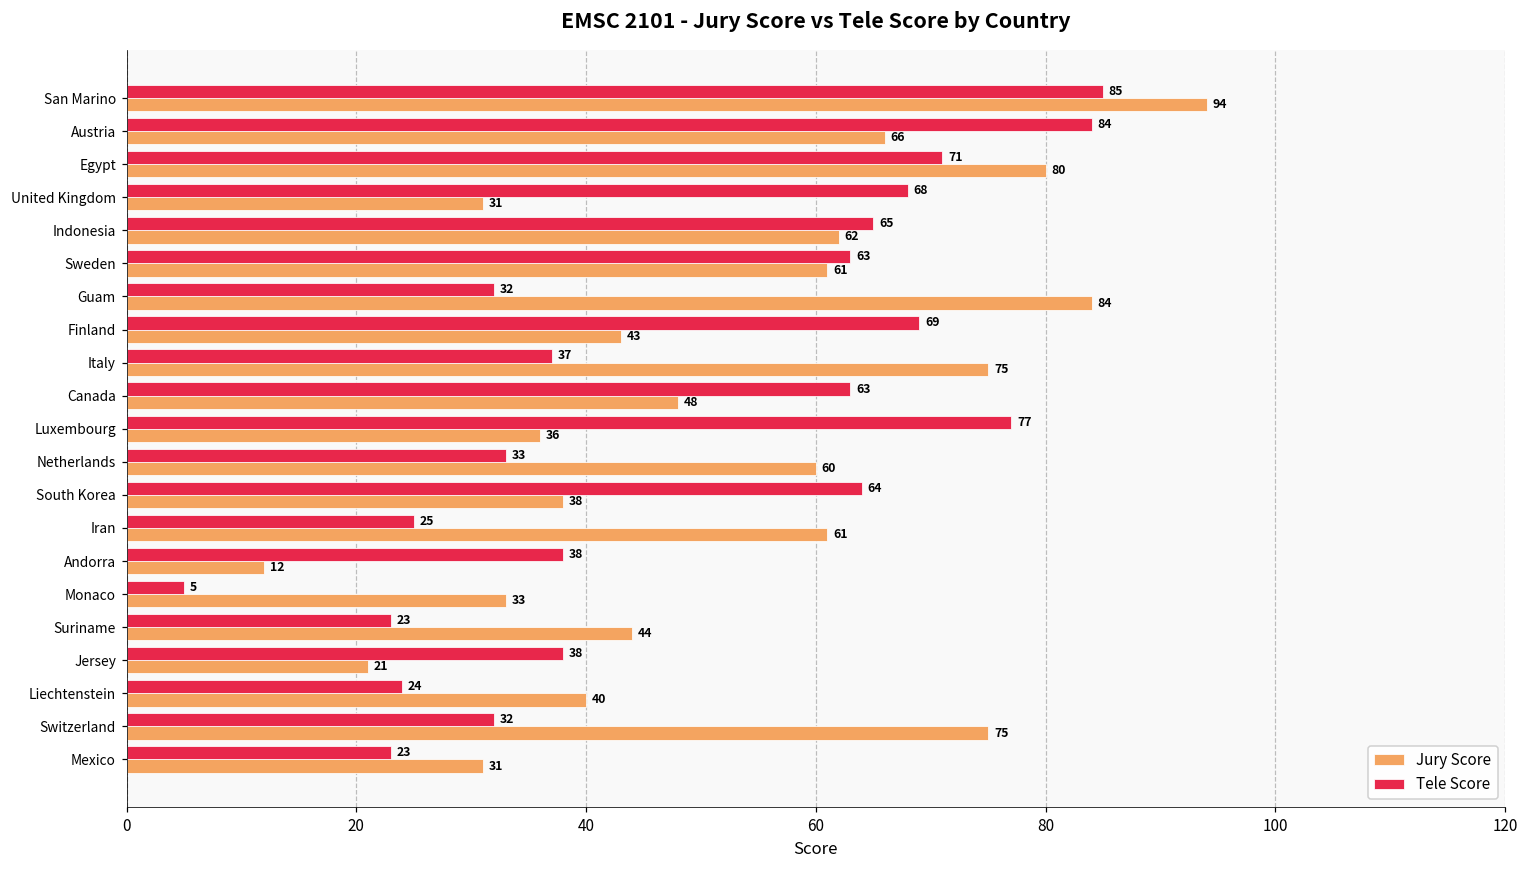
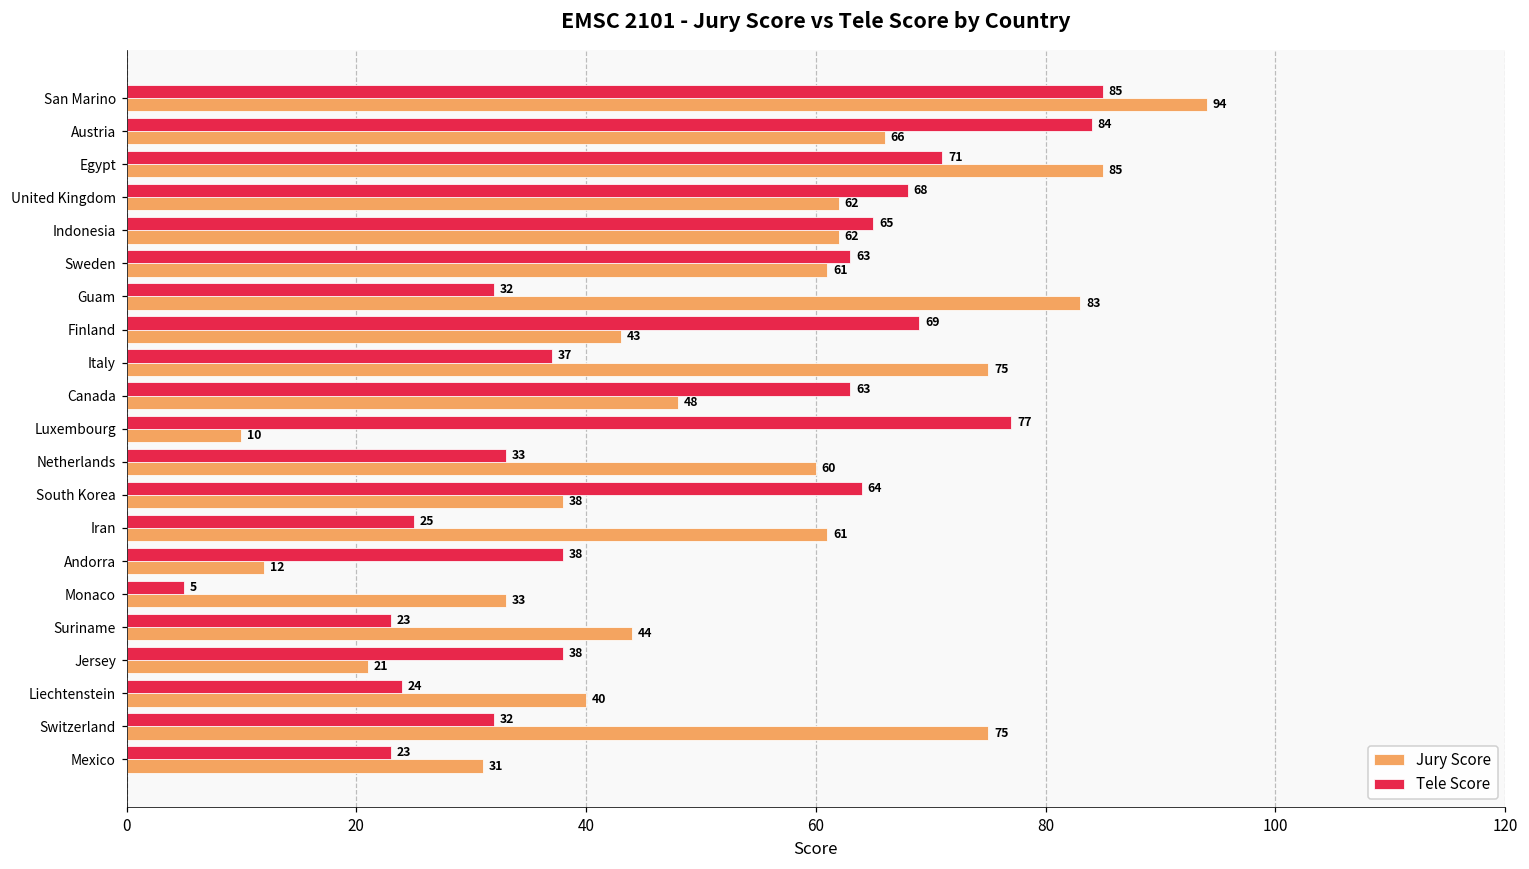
Jury Score, Egypt: 80 -> 85
Jury Score, United Kingdom: 31 -> 62
Jury Score, Guam: 84 -> 83
Jury Score, Luxembourg: 36 -> 10
